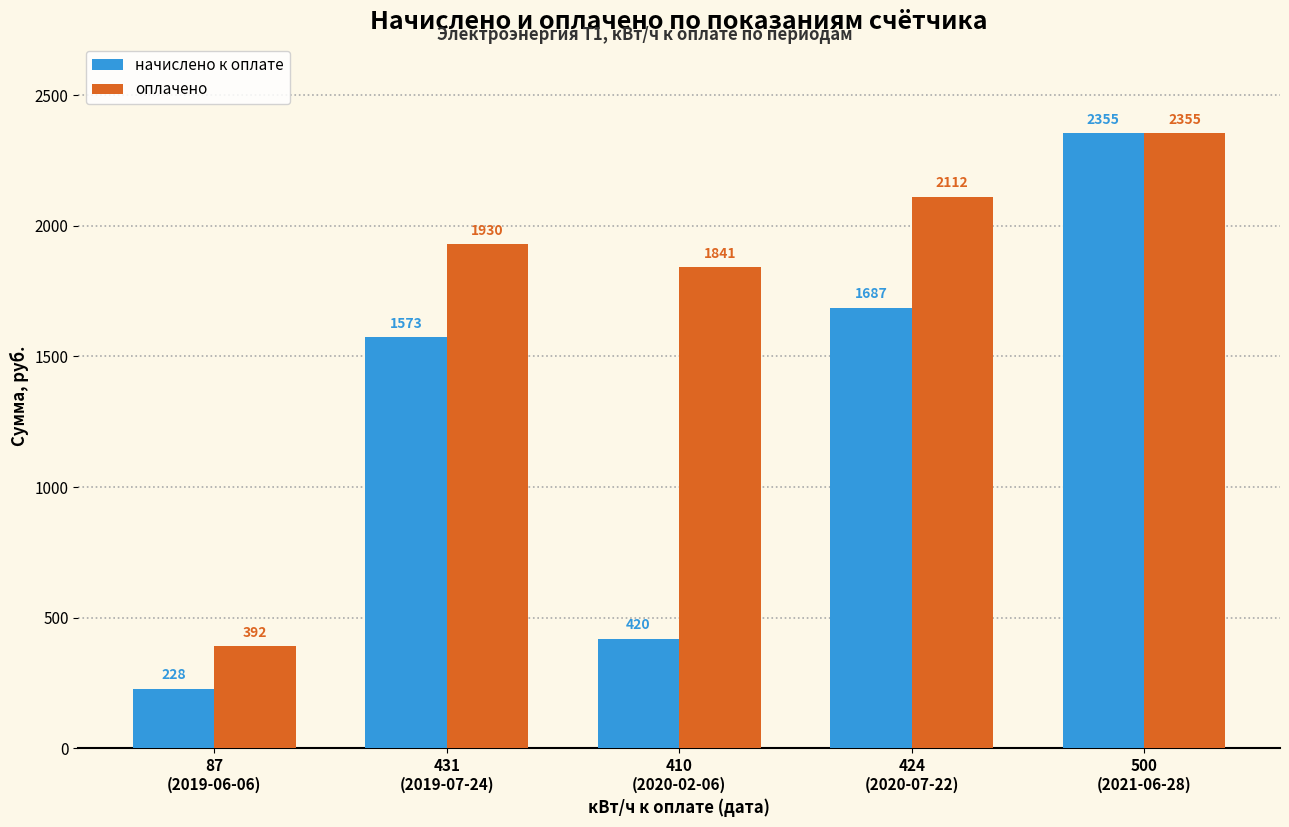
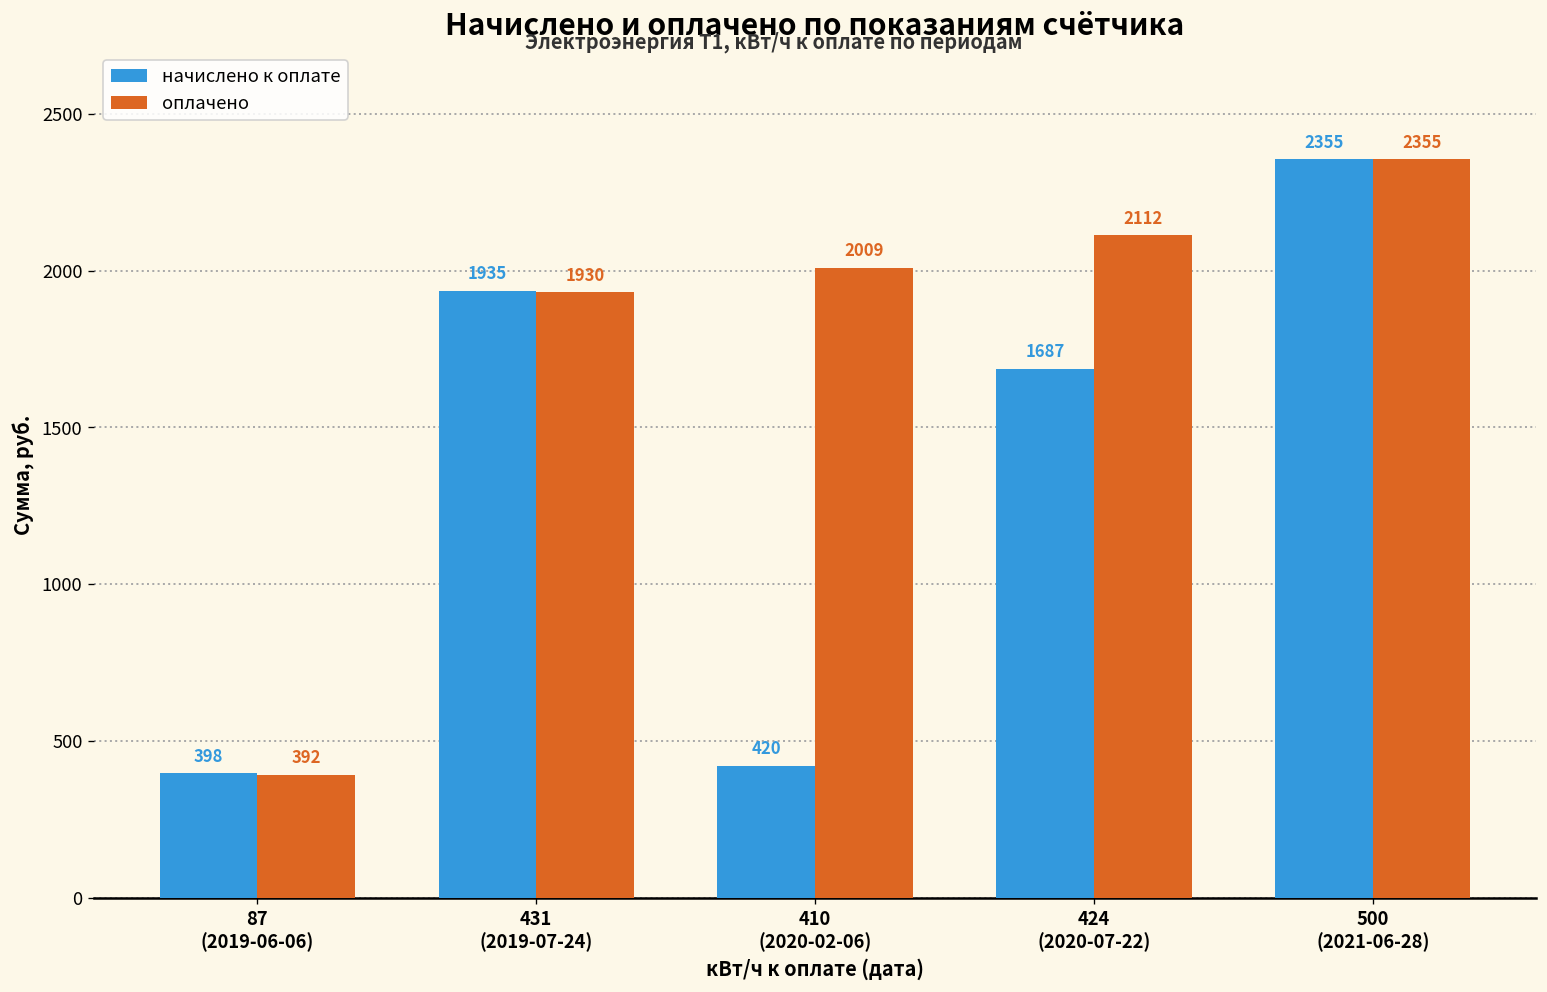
начислено к оплате, 87 (2019-06-06): 228 -> 398
начислено к оплате, 431 (2019-07-24): 1573 -> 1935
оплачено, 410 (2020-02-06): 1841 -> 2009
